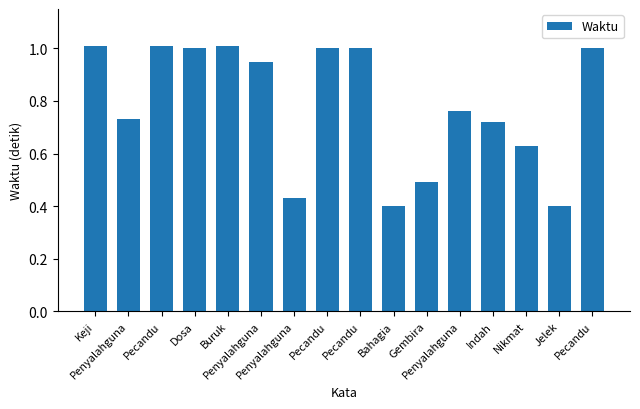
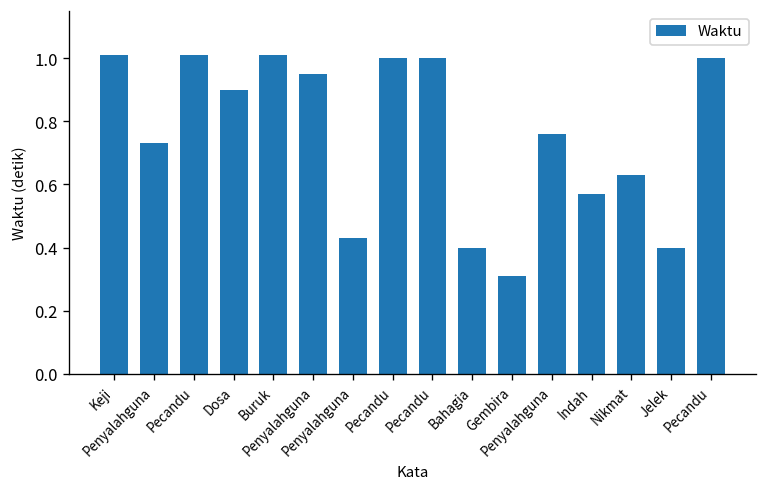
Dosa: 1.0 -> 0.9
Gembira: 0.49 -> 0.31
Indah: 0.72 -> 0.57
